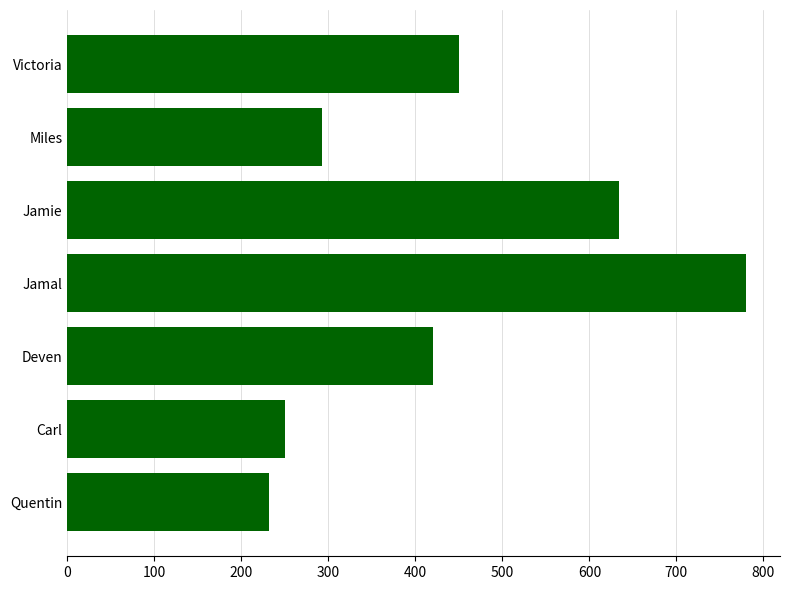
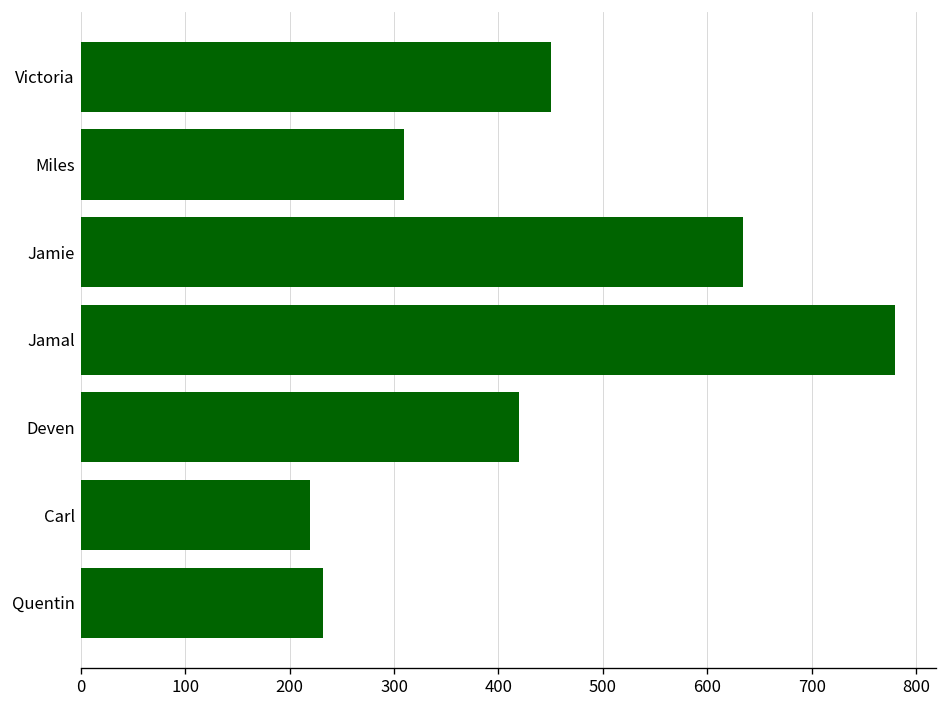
Miles: 290 -> 310
Carl: 250 -> 220
